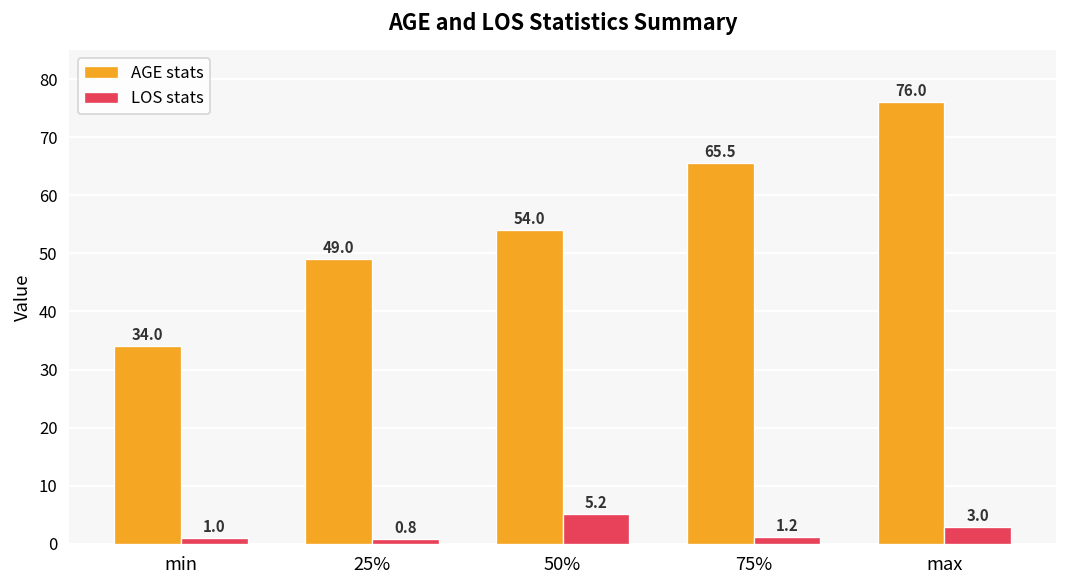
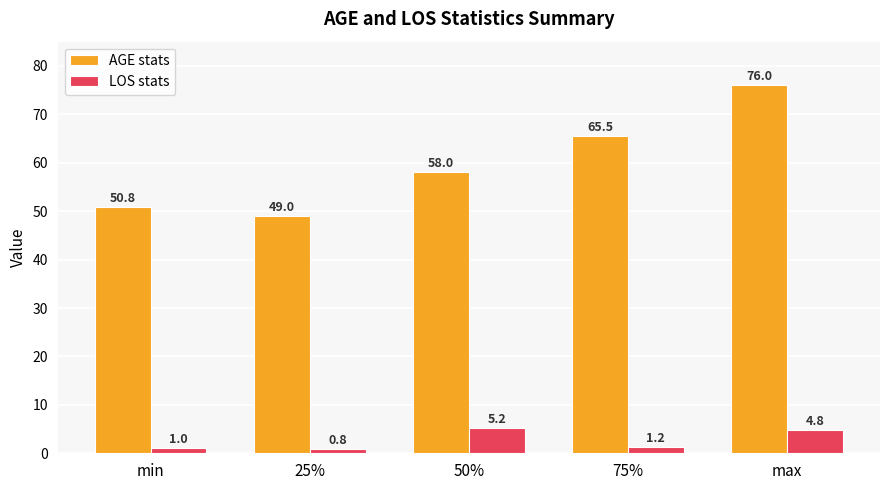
AGE stats, min: 34.0 -> 50.8
AGE stats, 50%: 54.0 -> 58.0
LOS stats, max: 3.0 -> 4.8
